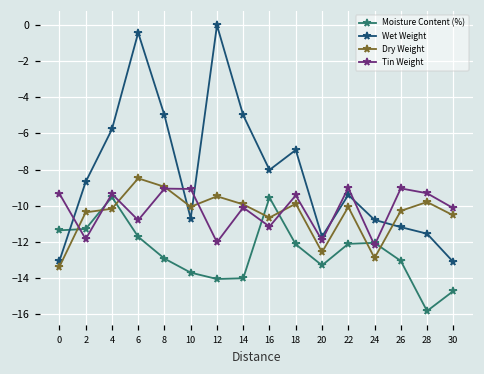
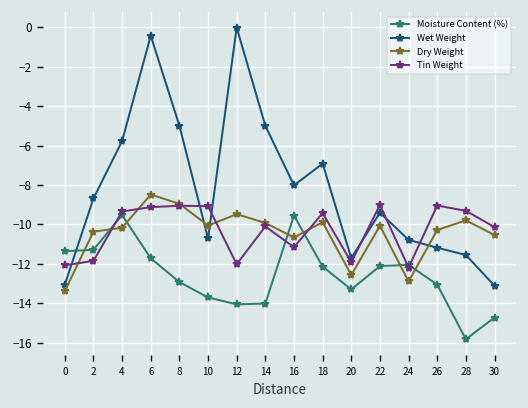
Tin Weight, 0: -9.3 -> -12.1
Tin Weight, 6: -10.8 -> -9.1
